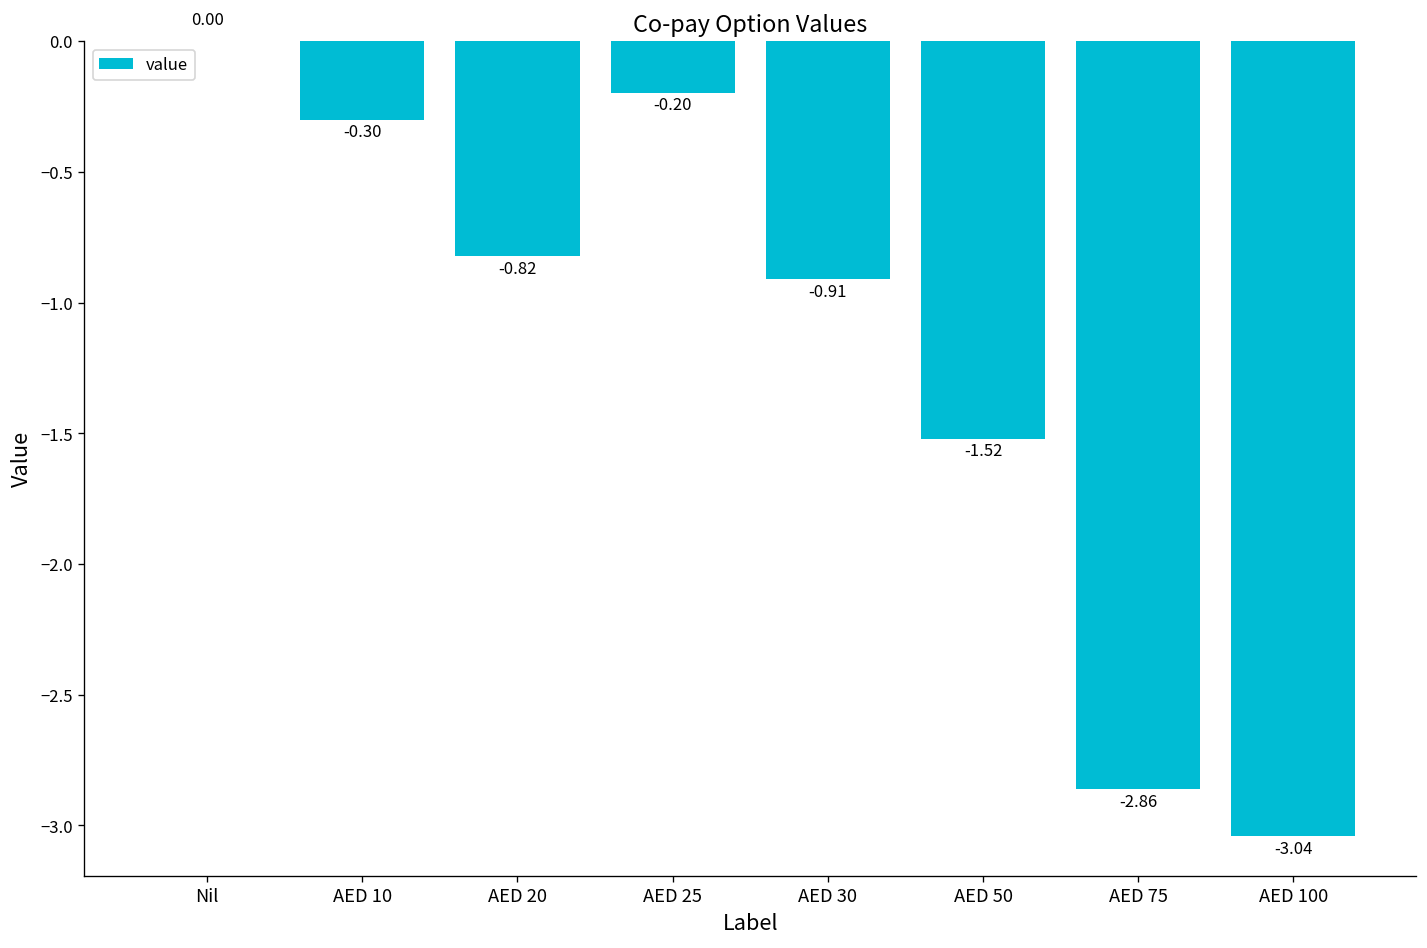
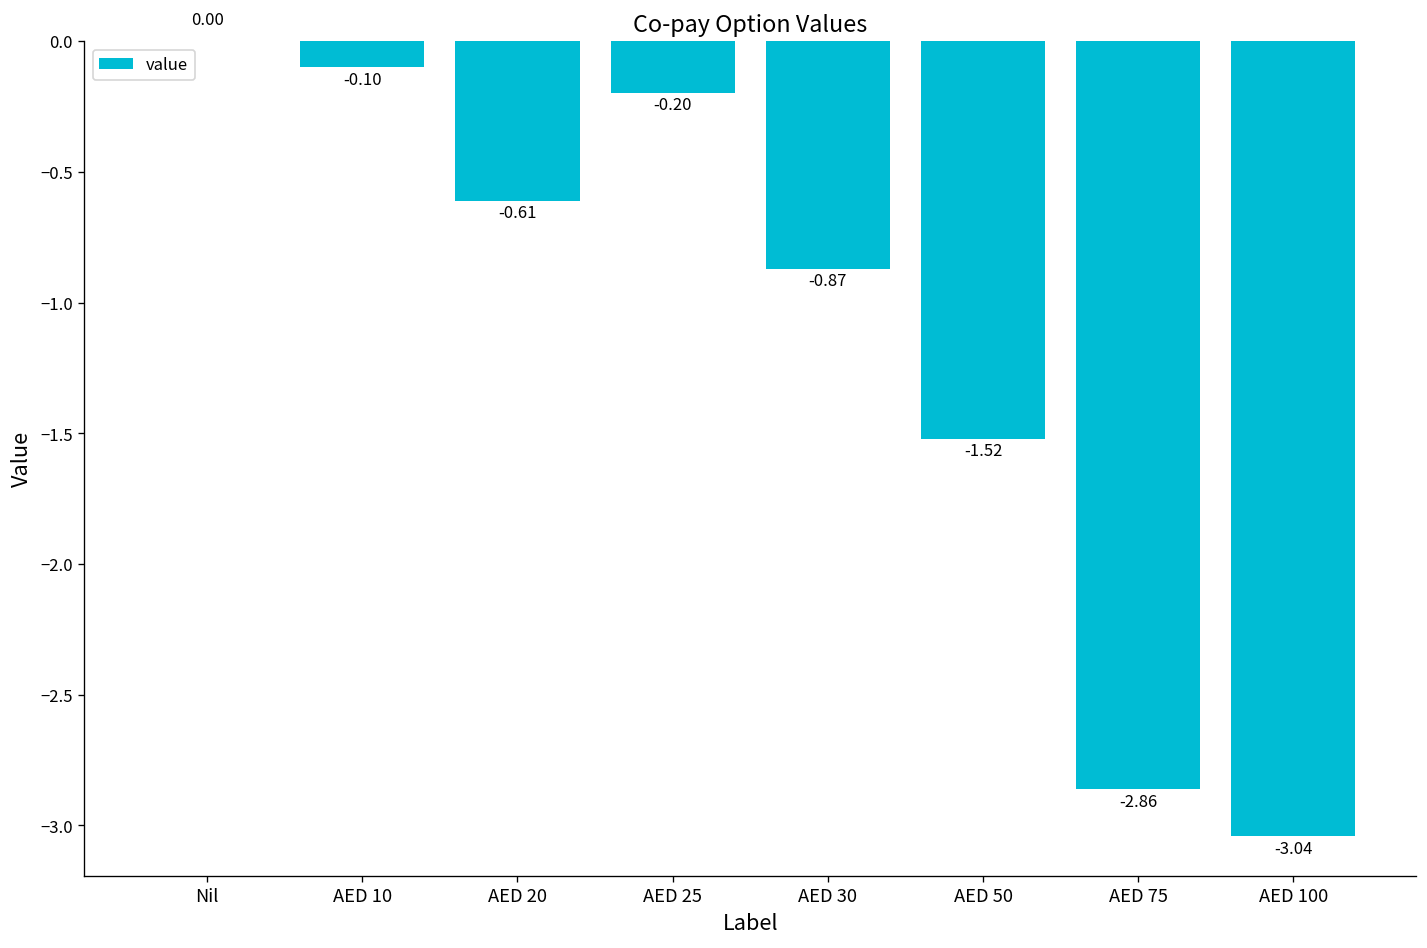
AED 10: -0.30 -> -0.10
AED 20: -0.82 -> -0.61
AED 30: -0.91 -> -0.87
